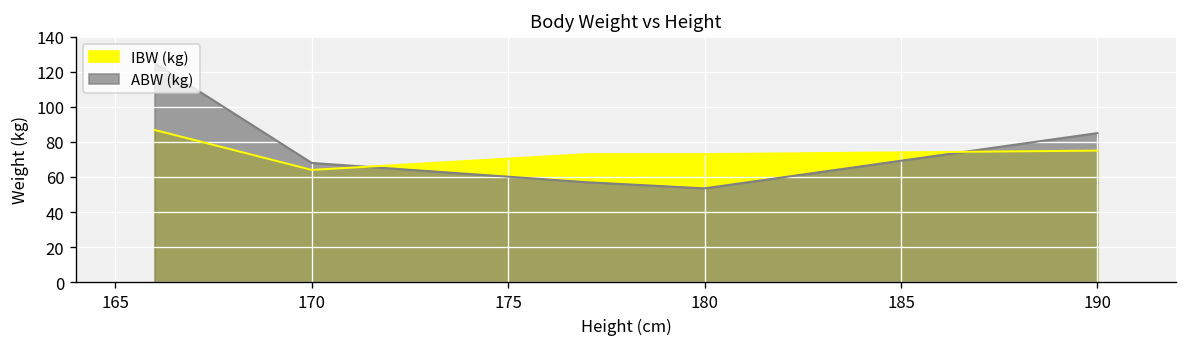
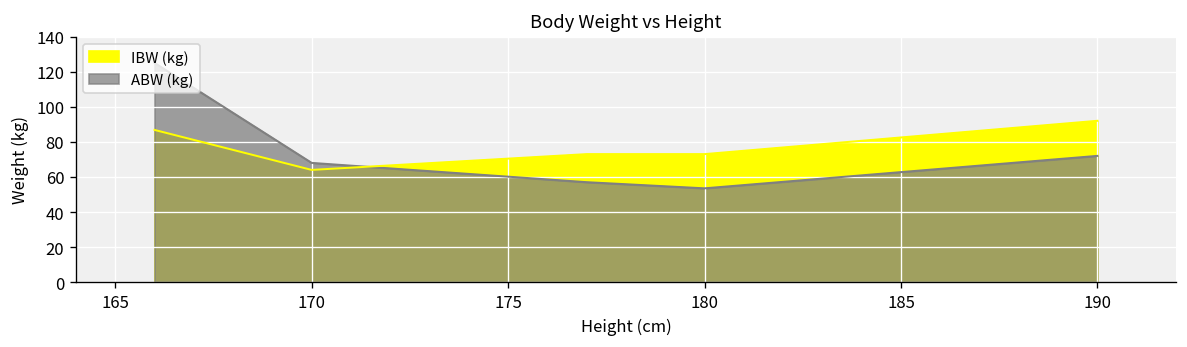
IBW (kg), 190: 75 -> 92
ABW (kg), 190: 85 -> 72
